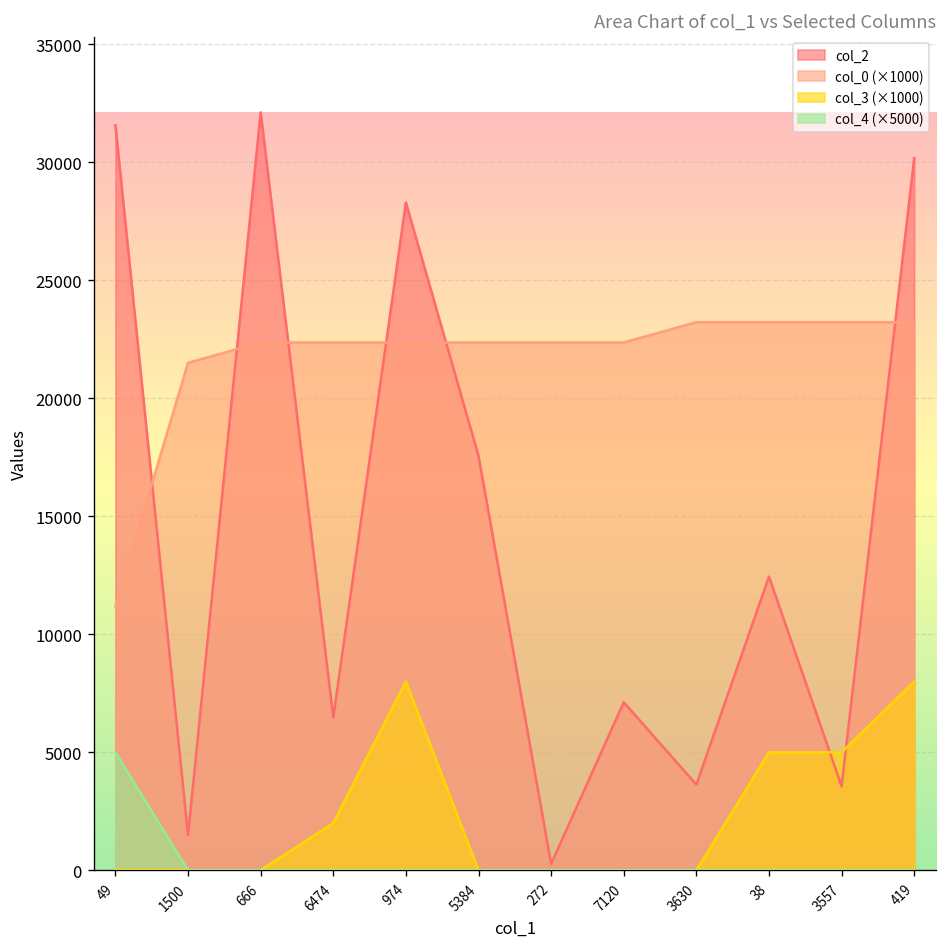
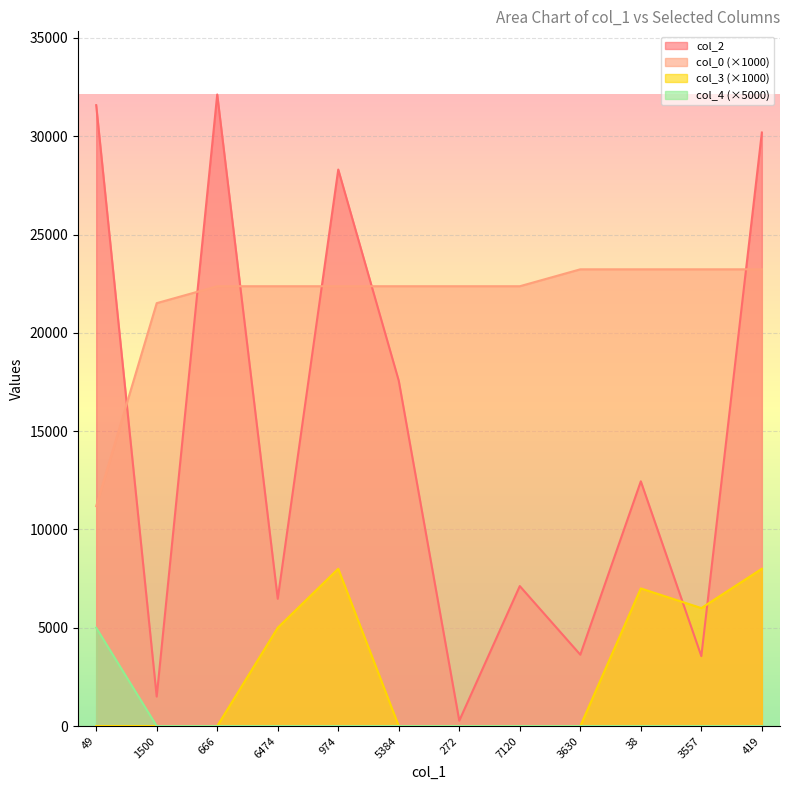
col_3 (×1000), 6474: 2000 -> 5000
col_3 (×1000), 38: 5000 -> 7000
col_3 (×1000), 3557: 5000 -> 6000
